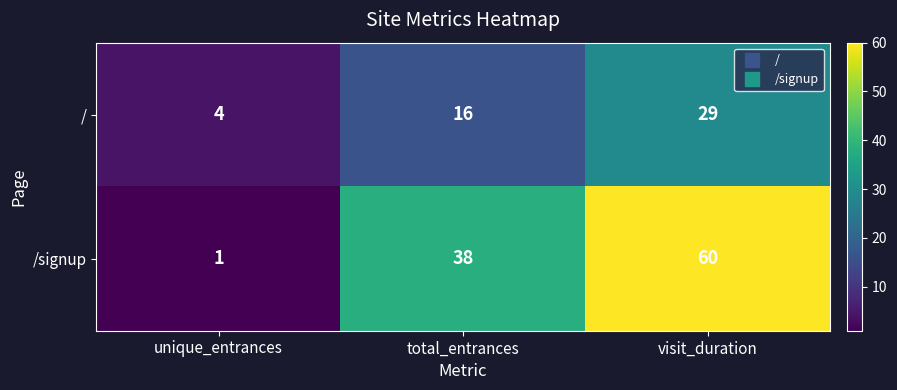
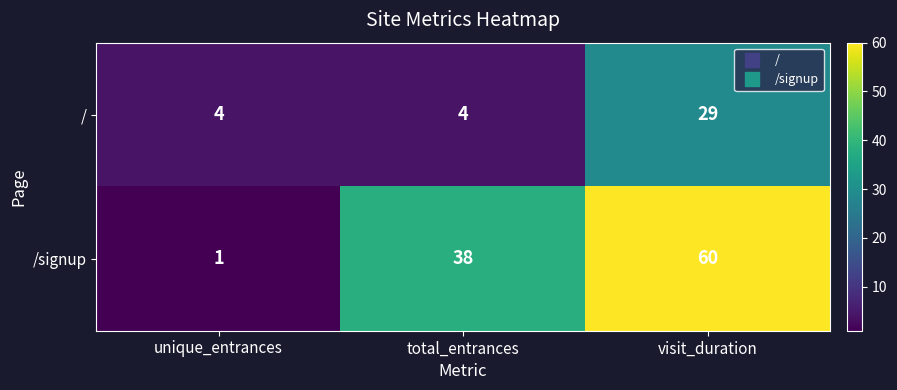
/, total_entrances: 16 -> 4
